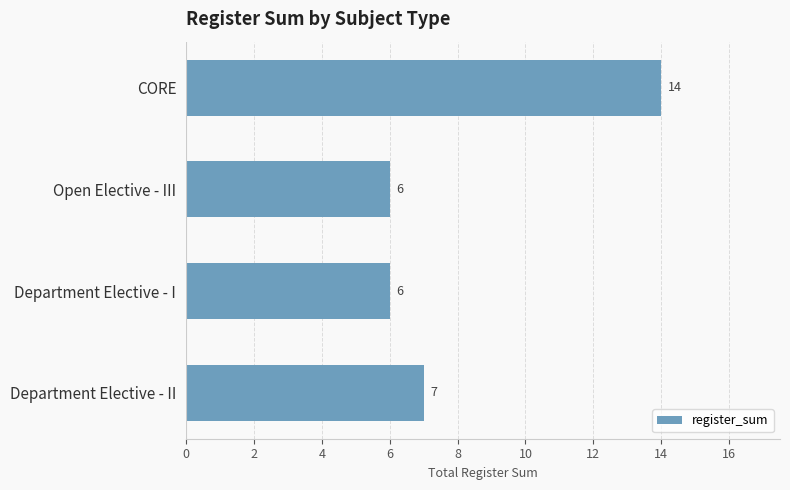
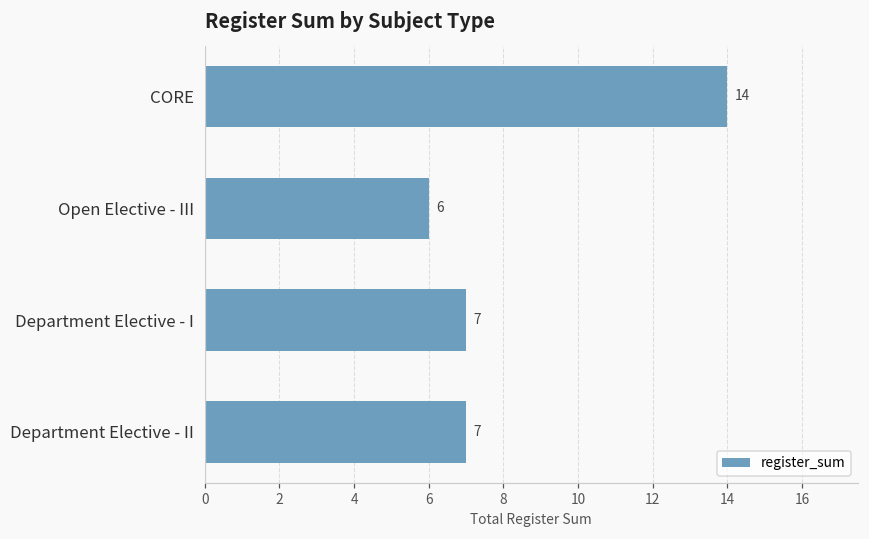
Department Elective - I: 6 -> 7
